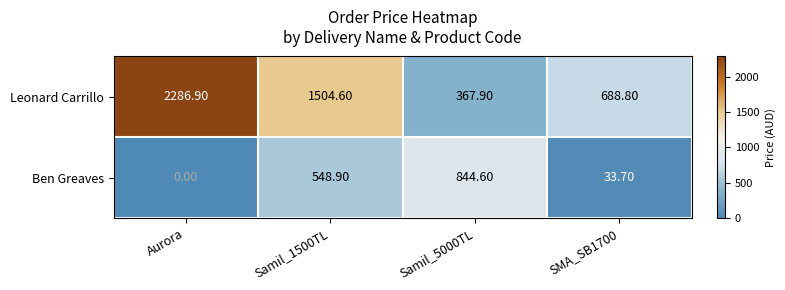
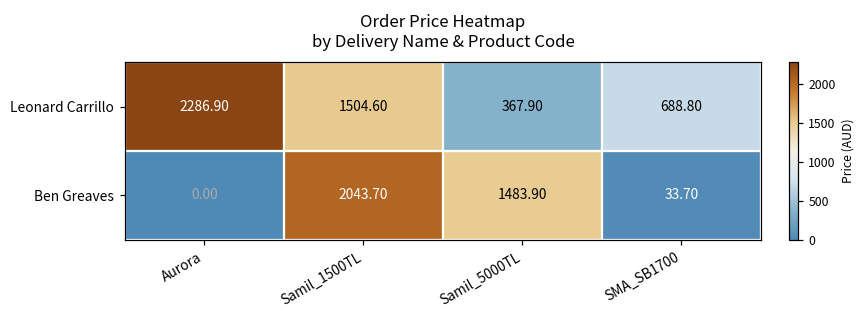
Ben Greaves, Samil_1500TL: 548.90 -> 2043.70
Ben Greaves, Samil_5000TL: 844.60 -> 1483.90
